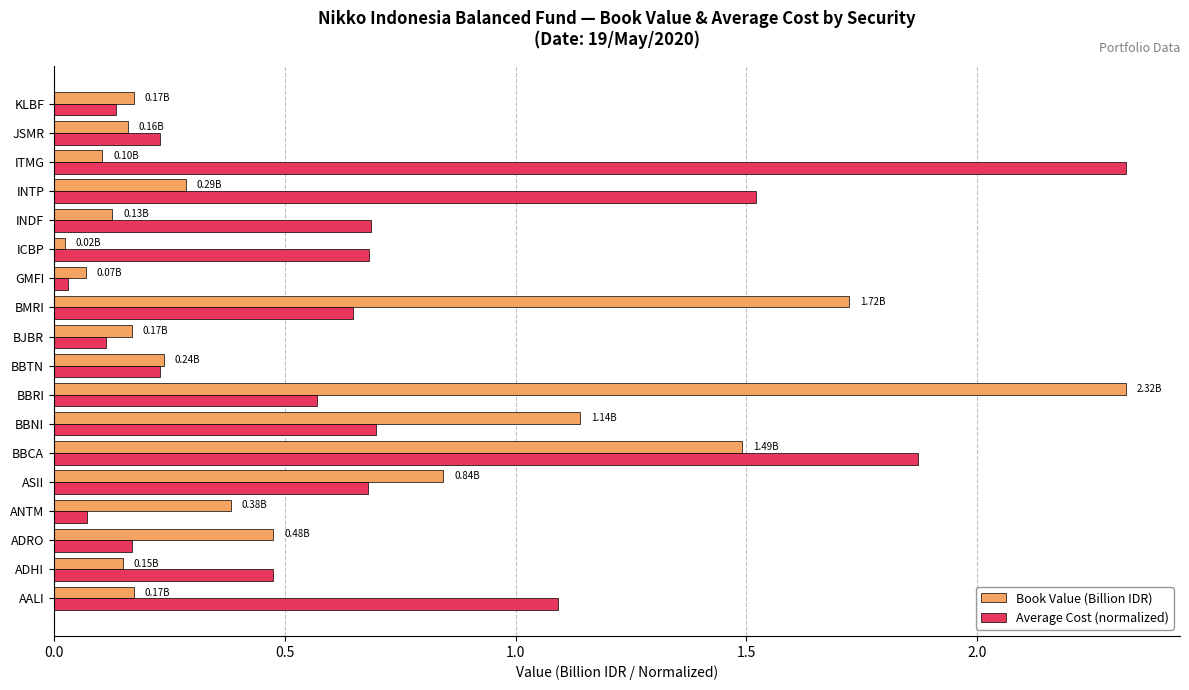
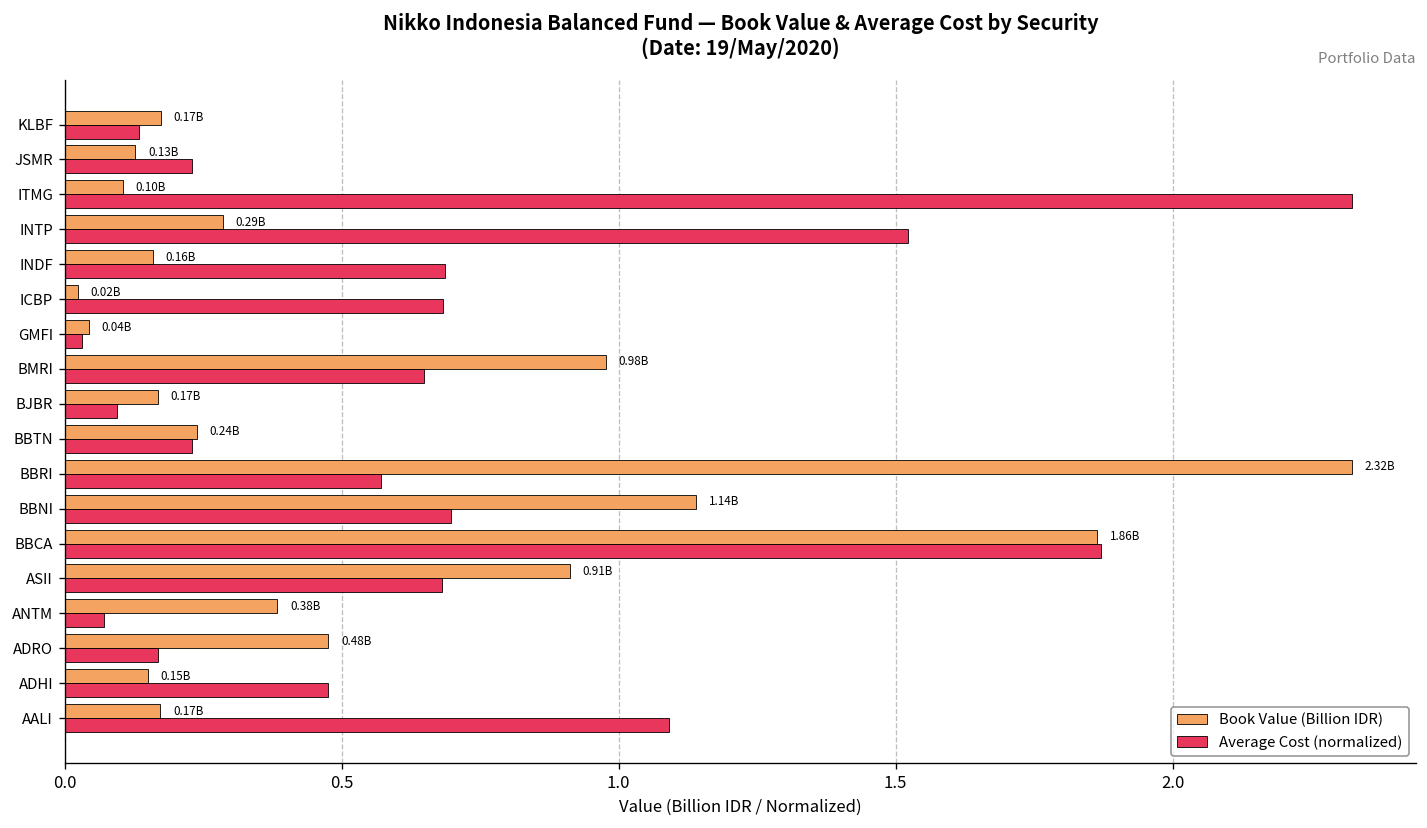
Book Value (Billion IDR), JSMR: 0.16B -> 0.13B
Book Value (Billion IDR), INDF: 0.13B -> 0.16B
Book Value (Billion IDR), GMFI: 0.07B -> 0.04B
Book Value (Billion IDR), BMRI: 1.72B -> 0.98B
Average Cost (normalized), BJBR: 0.11 -> 0.09
Book Value (Billion IDR), BBCA: 1.49B -> 1.86B
Book Value (Billion IDR), ASII: 0.84B -> 0.91B
